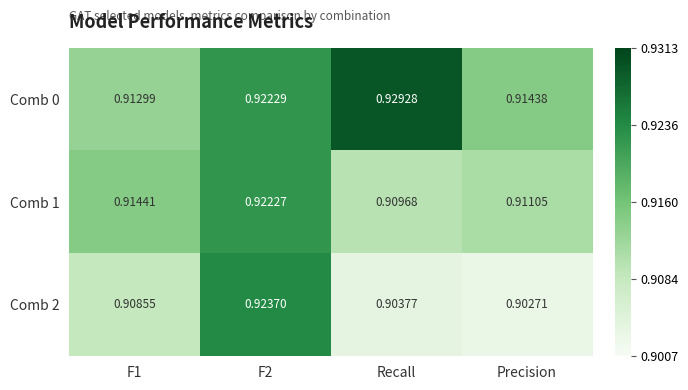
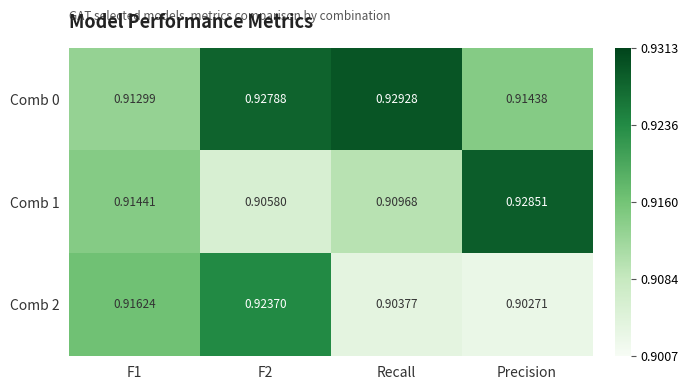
Comb 0, F2: 0.92229 -> 0.92788
Comb 1, F2: 0.92227 -> 0.90580
Comb 1, Precision: 0.91105 -> 0.92851
Comb 2, F1: 0.90855 -> 0.91624
